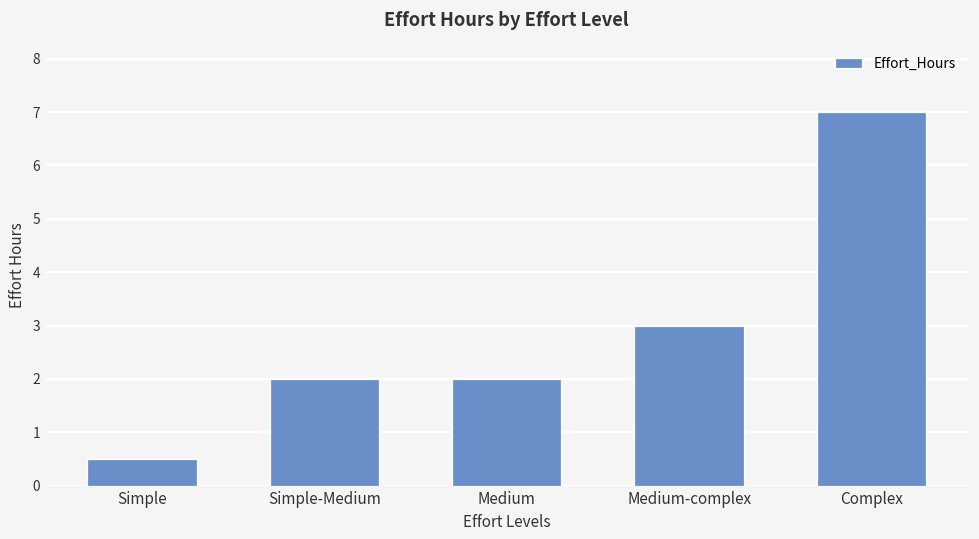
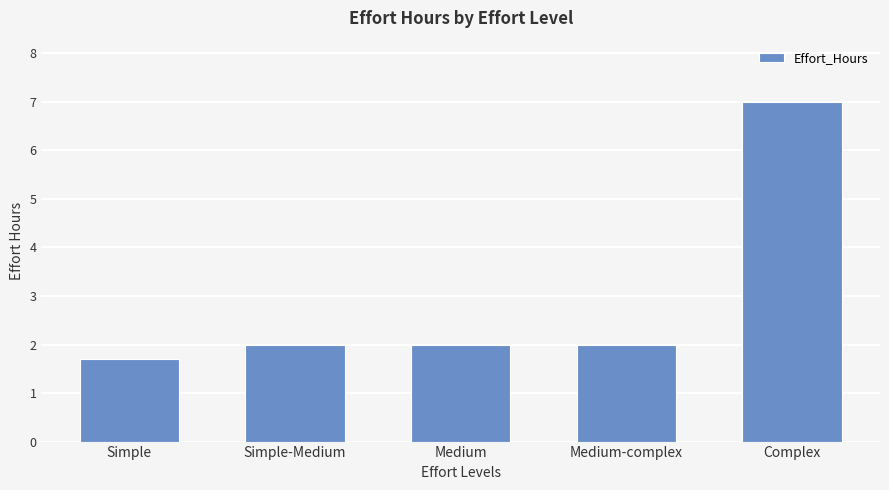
Simple: 0.5 -> 1.7
Medium-complex: 3 -> 2
